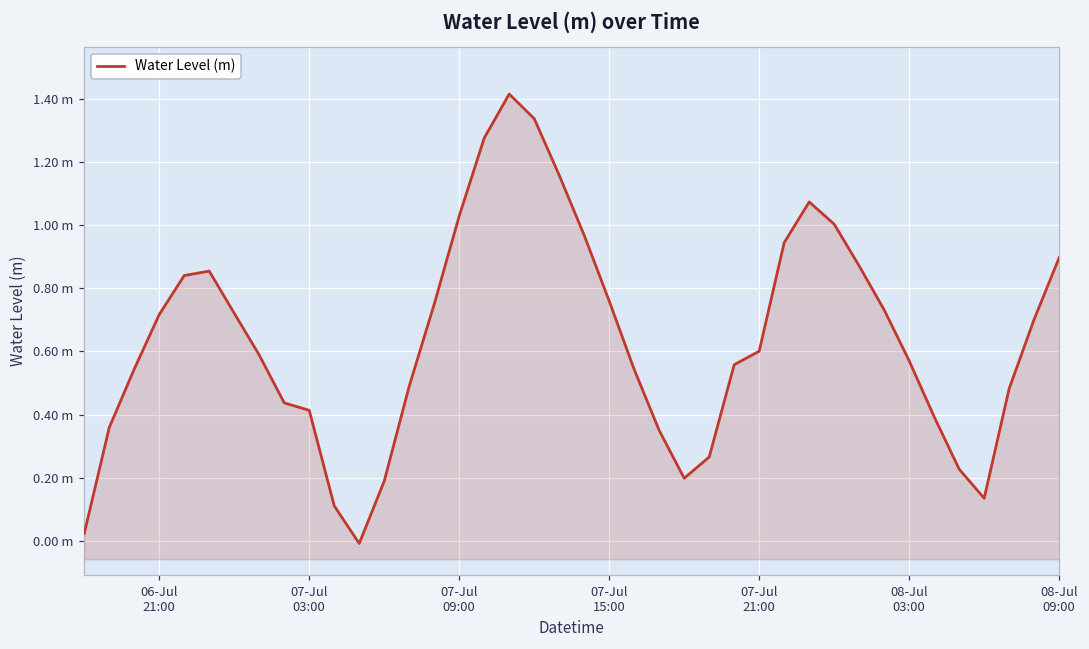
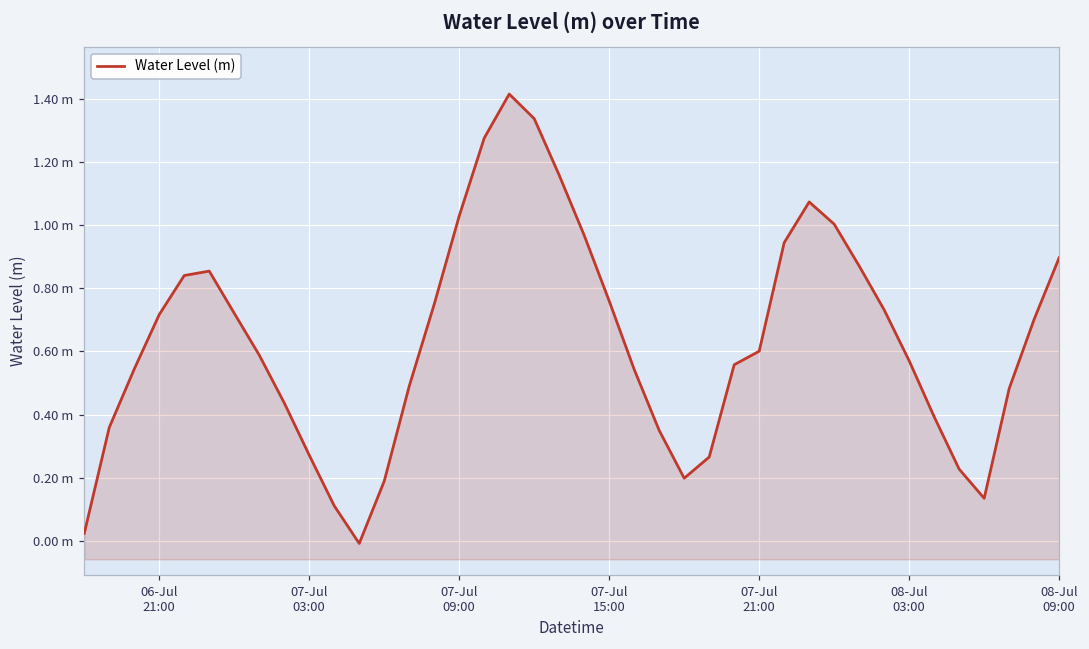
07-Jul 03:00: 0.41 m -> 0.27 m
